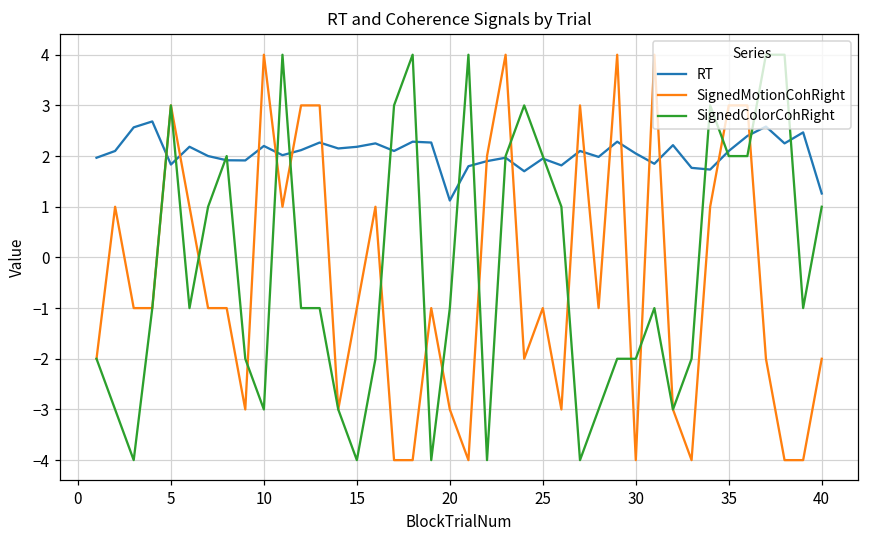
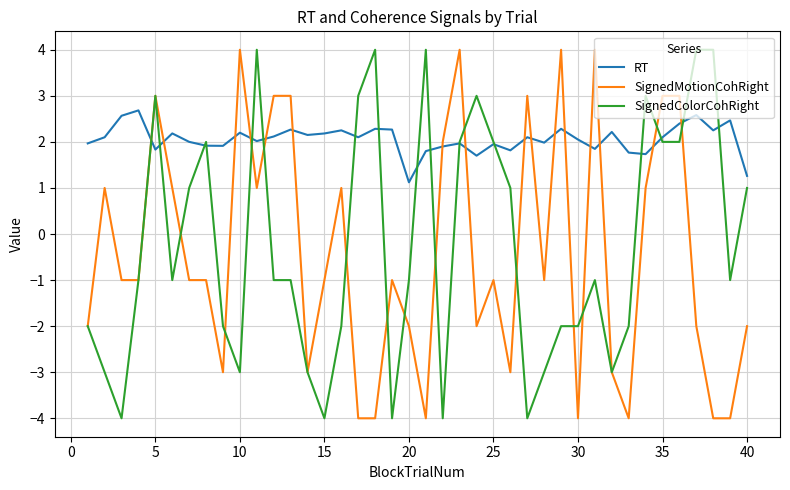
SignedMotionCohRight, 20: -3 -> -2
